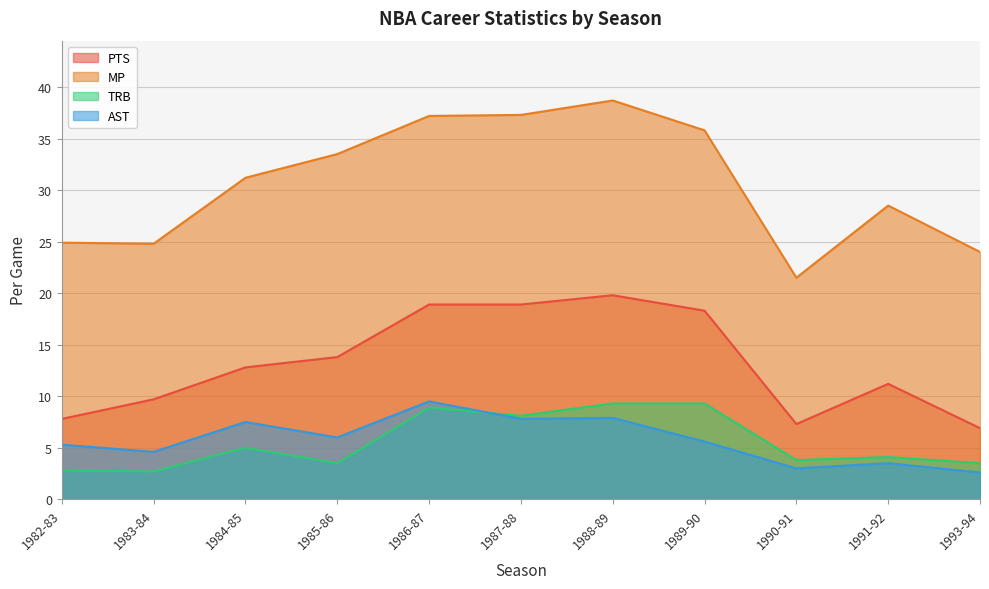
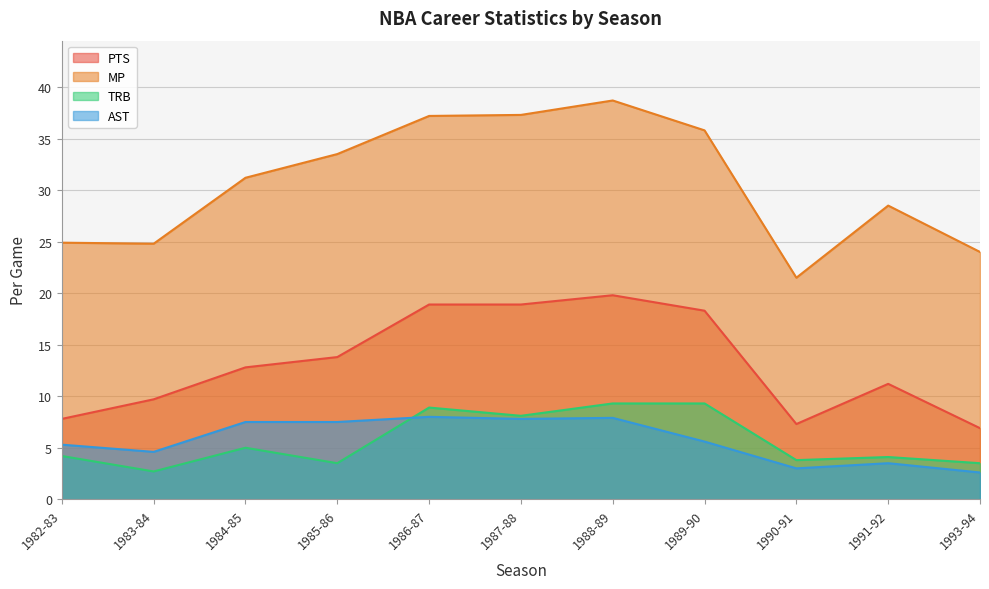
TRB, 1982-83: 2.8 -> 4.2
AST, 1985-86: 6.0 -> 7.5
AST, 1986-87: 9.5 -> 8.0
